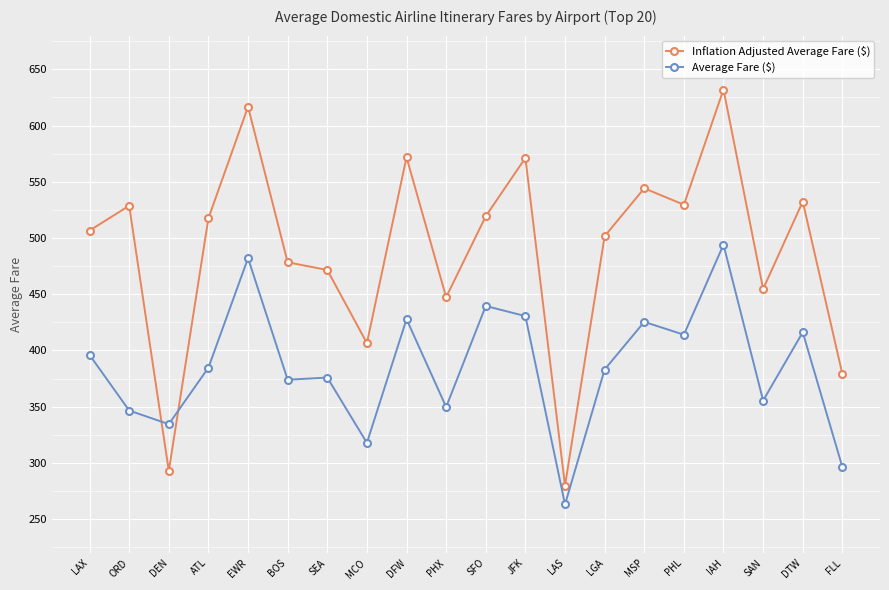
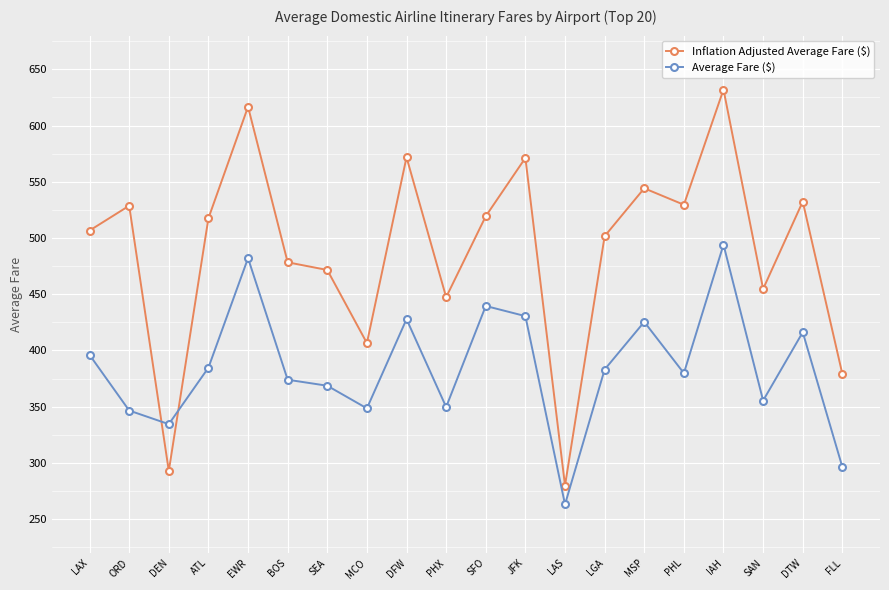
Average Fare ($), SEA: 376 -> 369
Average Fare ($), MCO: 318 -> 349
Average Fare ($), PHL: 414 -> 380
